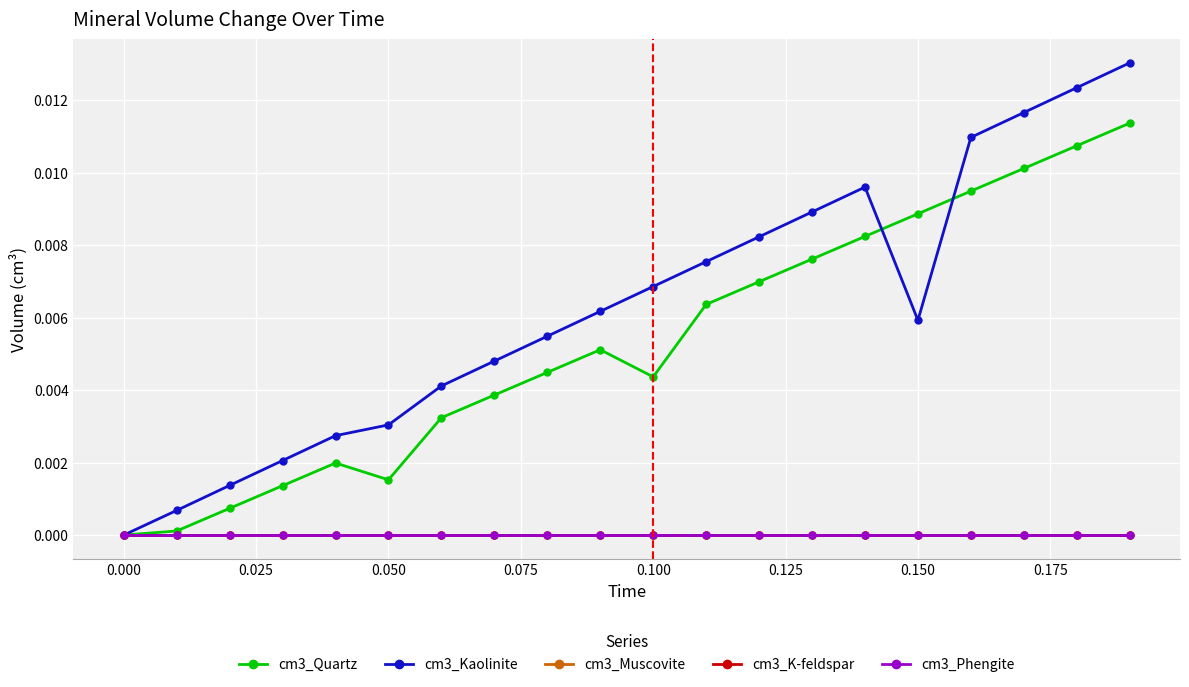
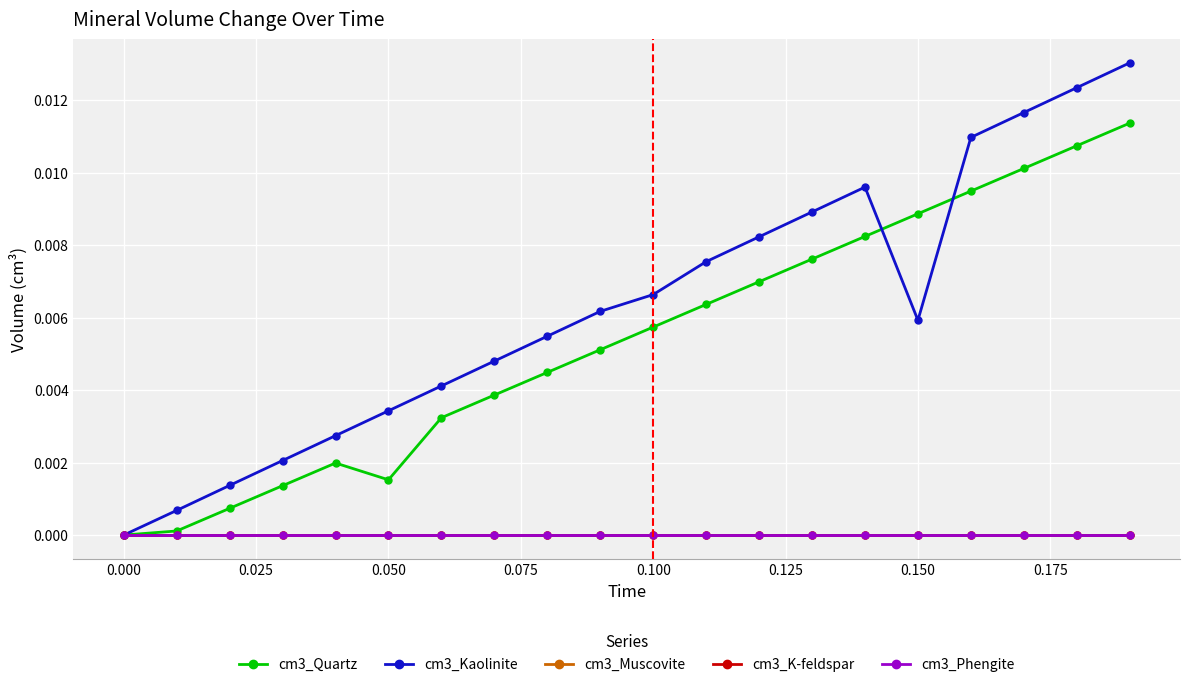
cm3_Kaolinite, 0.050: 0.0030 -> 0.0034
cm3_Quartz, 0.100: 0.0044 -> 0.0057
cm3_Kaolinite, 0.100: 0.0069 -> 0.0066
